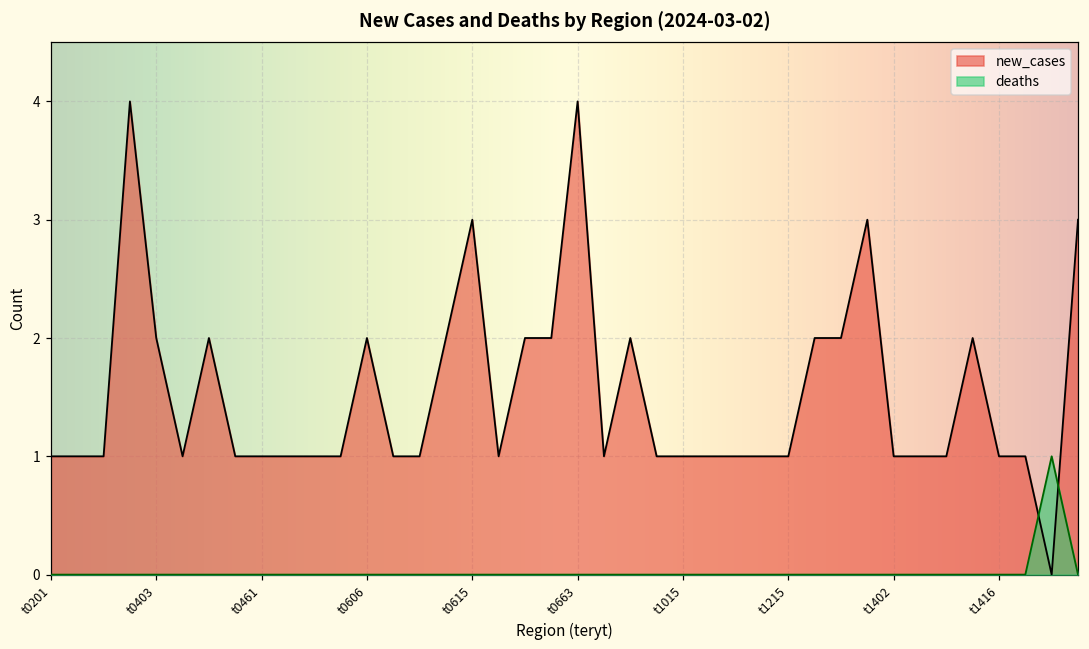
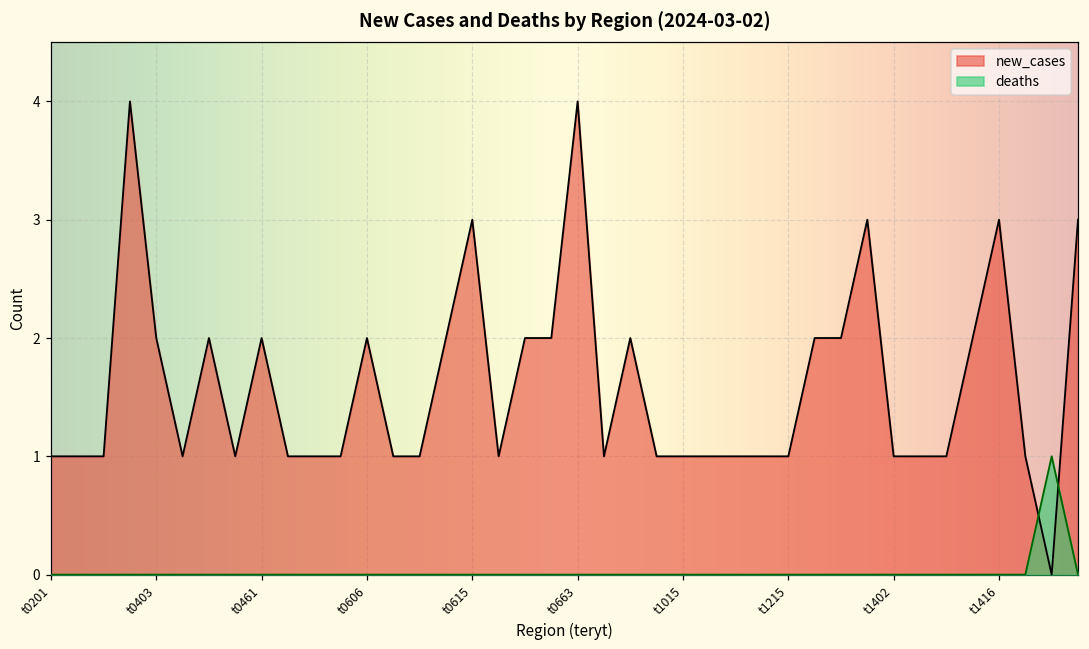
new_cases, t0461: 1 -> 2
new_cases, t1416: 1 -> 3
